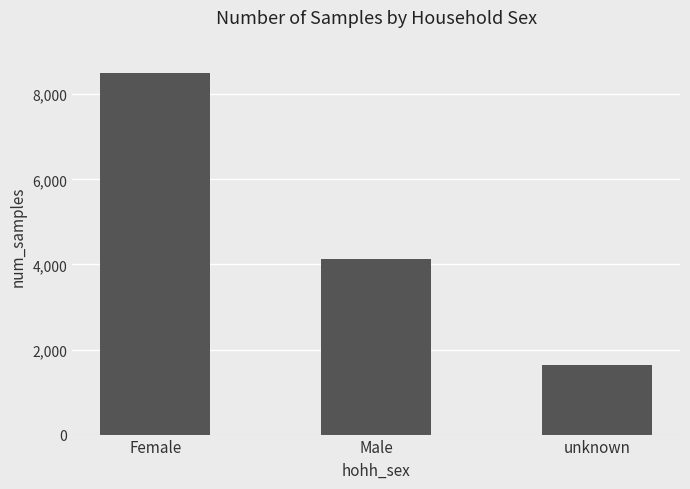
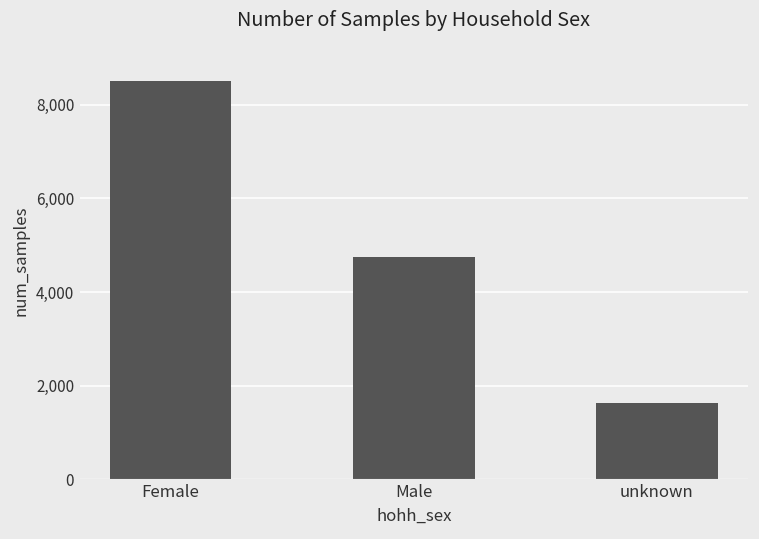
Male: 4,100 -> 4,700
